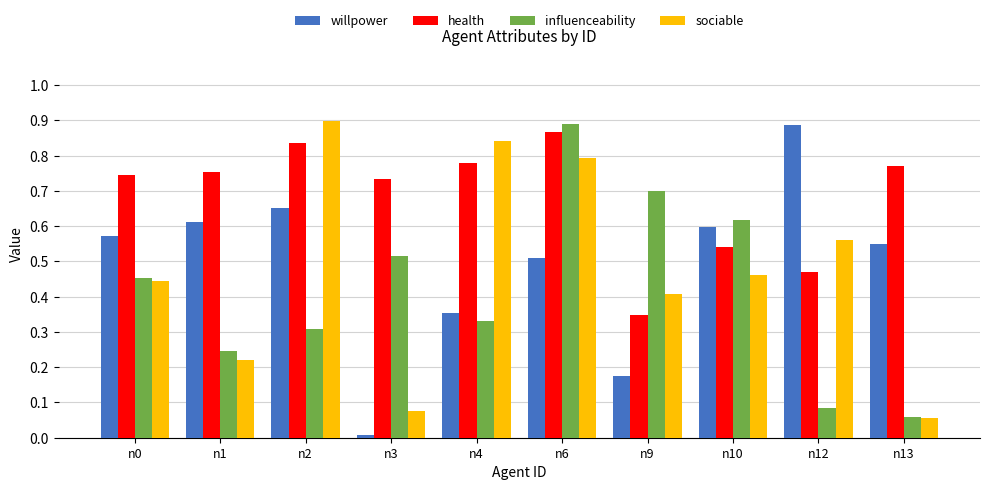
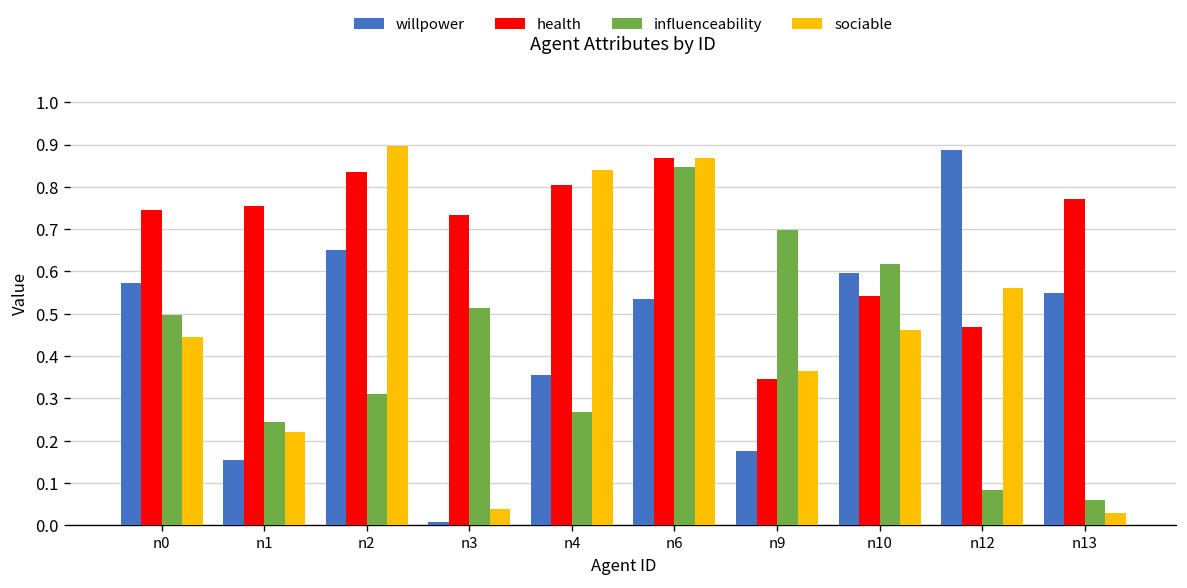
influenceability, n0: 0.45 -> 0.50
willpower, n1: 0.61 -> 0.15
sociable, n3: 0.08 -> 0.04
health, n4: 0.78 -> 0.80
influenceability, n4: 0.33 -> 0.27
willpower, n6: 0.51 -> 0.53
influenceability, n6: 0.89 -> 0.85
sociable, n6: 0.79 -> 0.87
sociable, n9: 0.41 -> 0.37
sociable, n13: 0.06 -> 0.03
